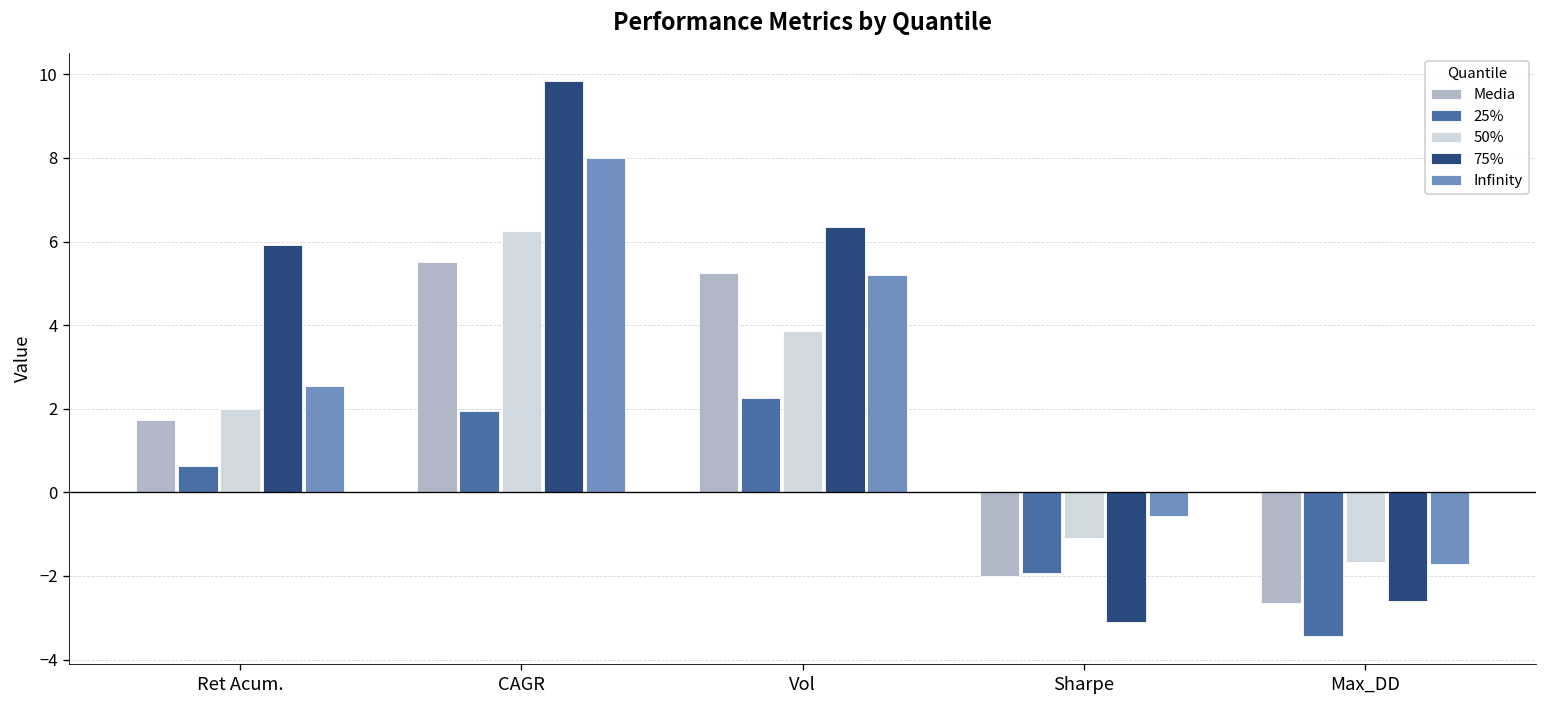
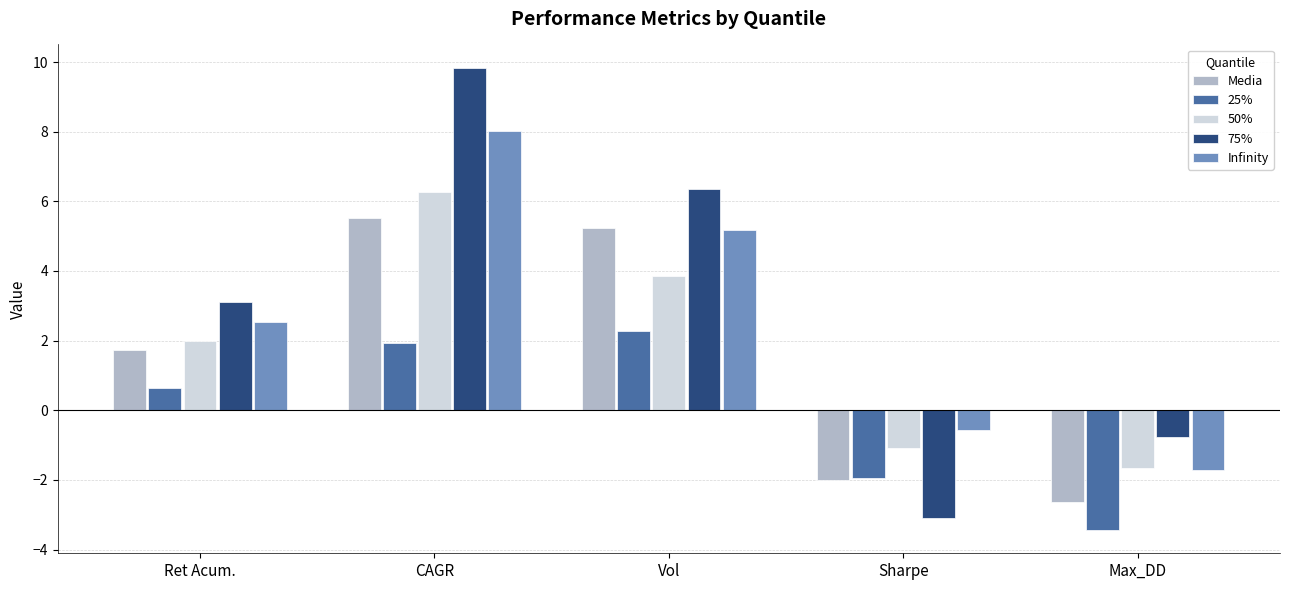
75%, Ret Acum.: 5.9 -> 3.1
75%, Max_DD: -2.6 -> -0.8
